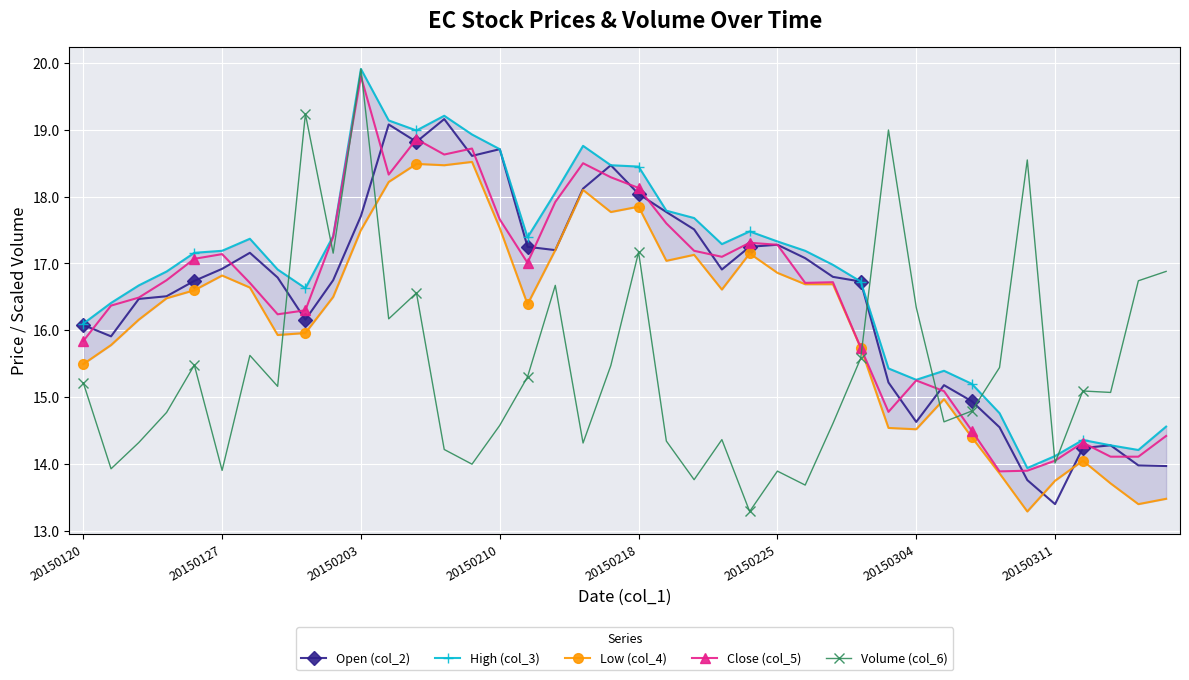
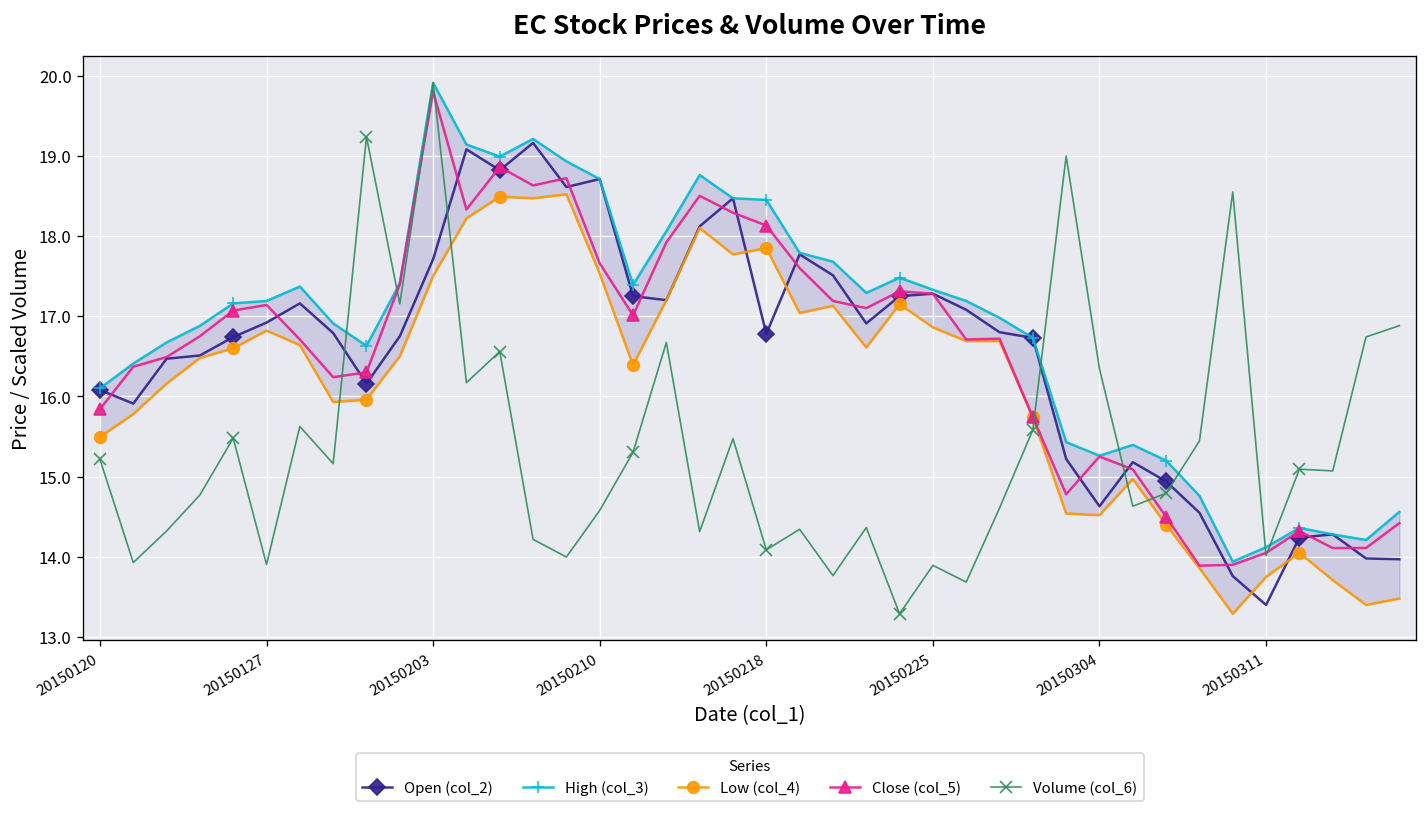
Open (col_2), 20150218: 18.0 -> 16.8
Volume (col_6), 20150218: 17.2 -> 14.1
